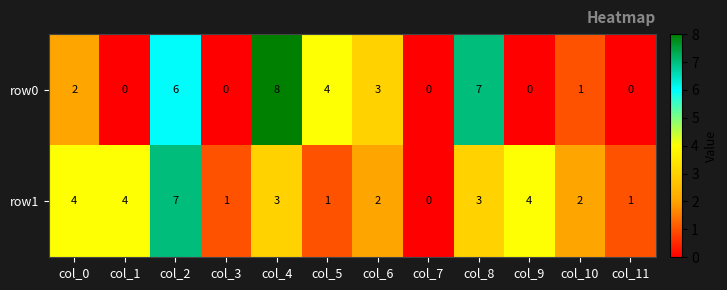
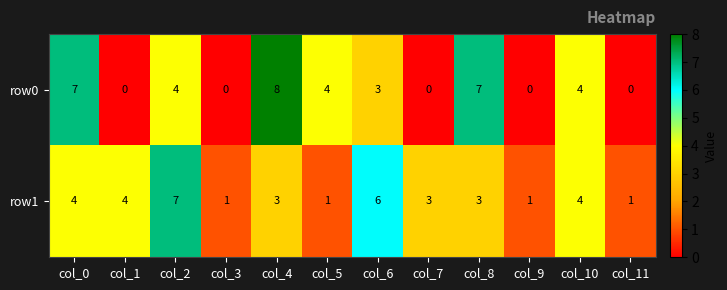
row0, col_0: 2 -> 7
row0, col_2: 6 -> 4
row0, col_10: 1 -> 4
row1, col_6: 2 -> 6
row1, col_7: 0 -> 3
row1, col_9: 4 -> 1
row1, col_10: 2 -> 4
